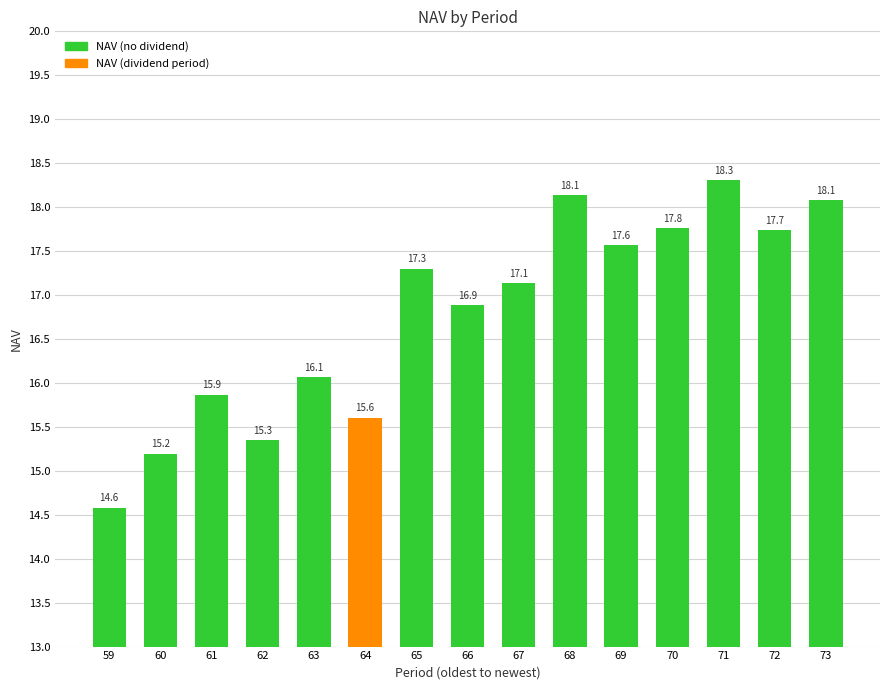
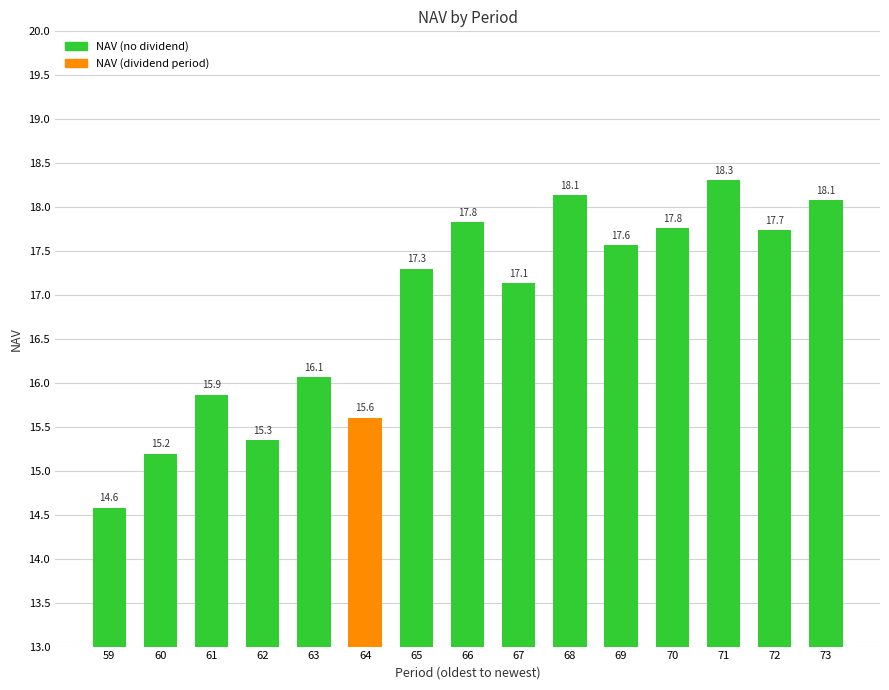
66: 16.9 -> 17.8
